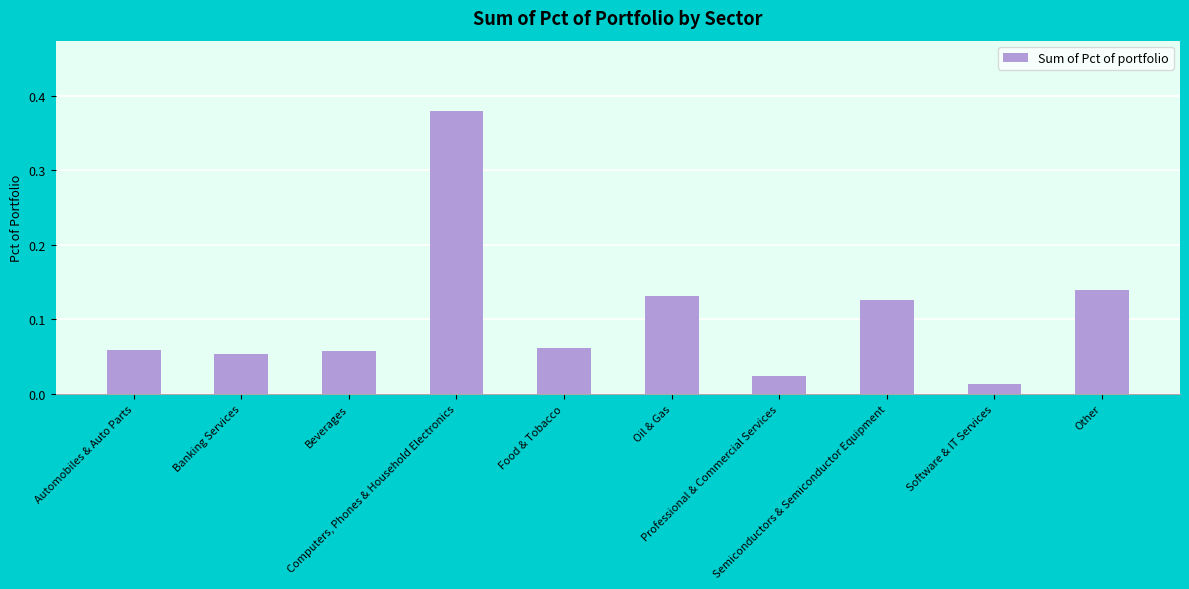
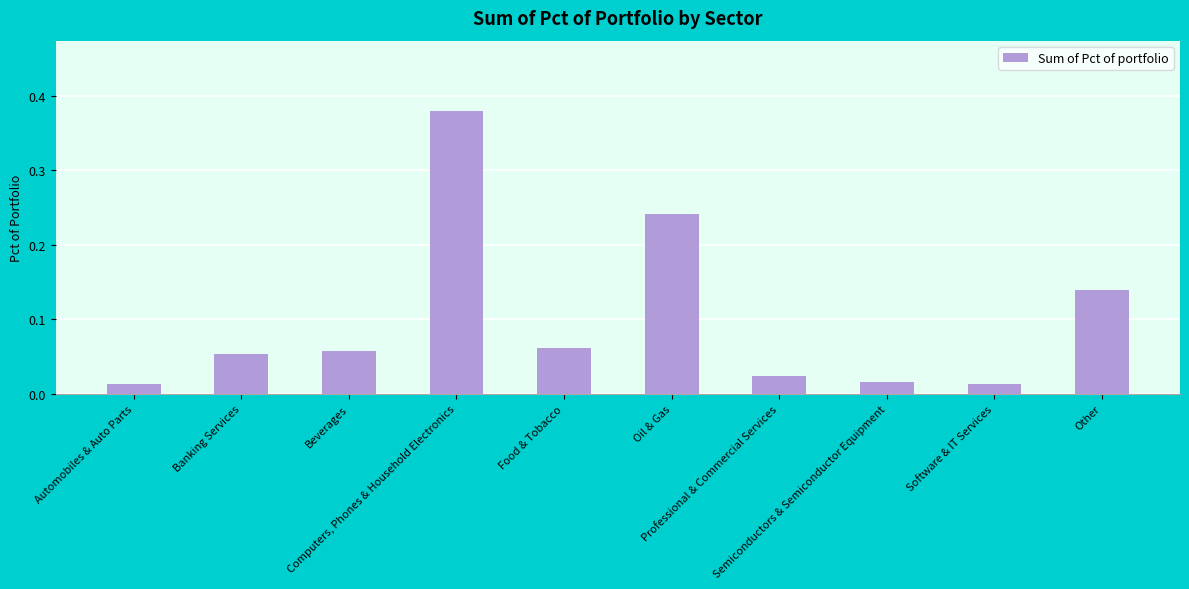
Automobiles & Auto Parts: 0.06 -> 0.01
Oil & Gas: 0.13 -> 0.24
Semiconductors & Semiconductor Equipment: 0.13 -> 0.02
